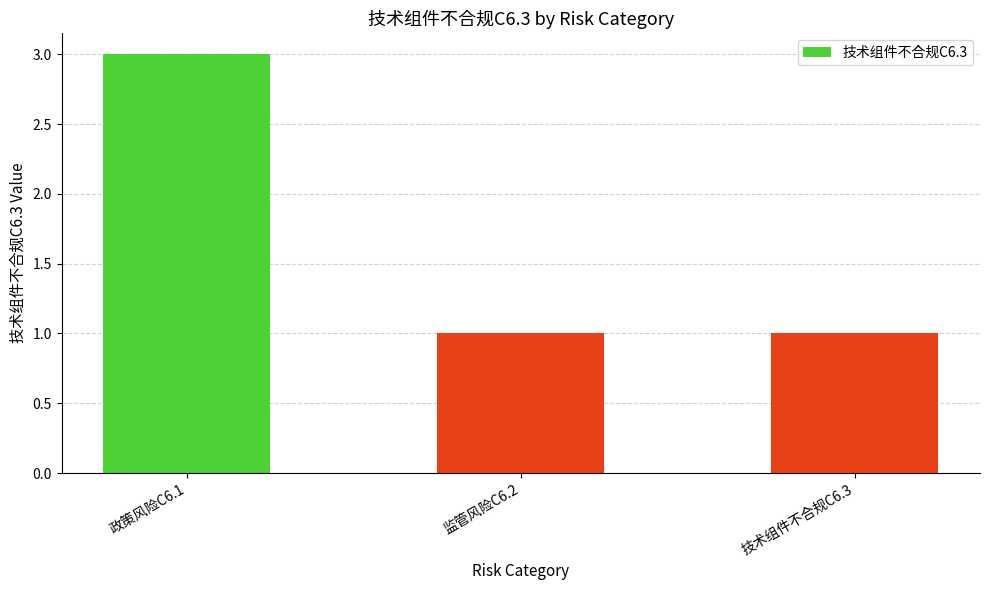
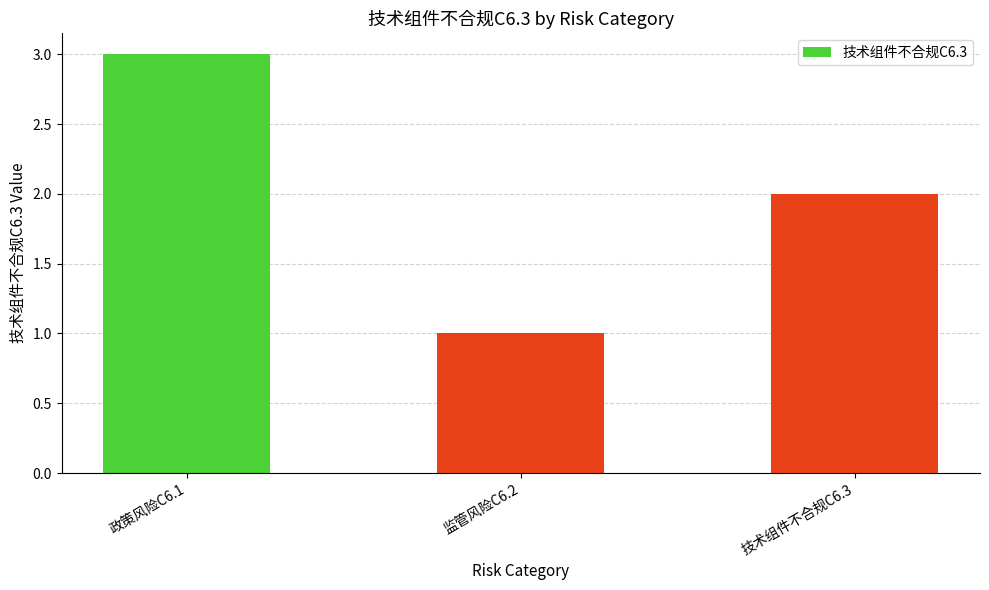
技术组件不合规C6.3: 1 -> 2
